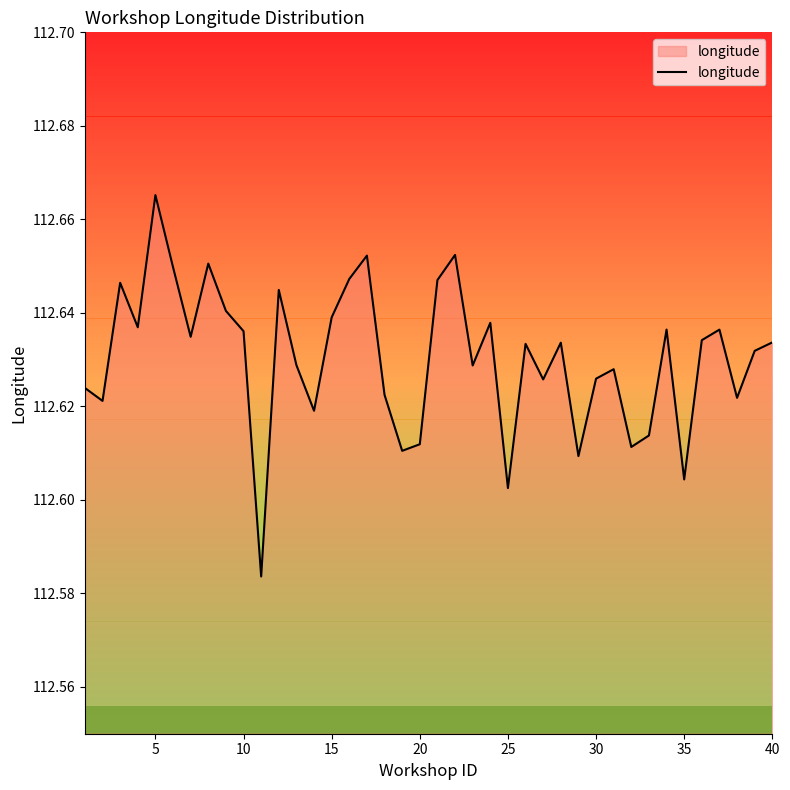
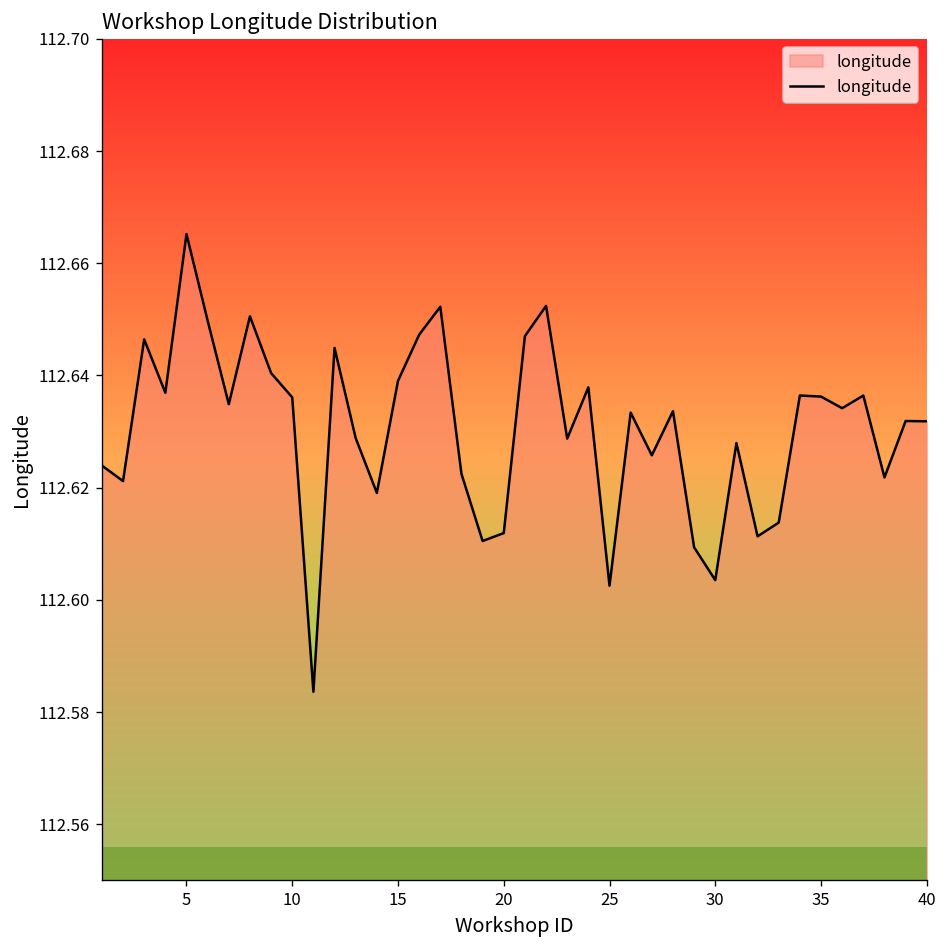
30: 112.626 -> 112.604
35: 112.604 -> 112.636
40: 112.634 -> 112.632
